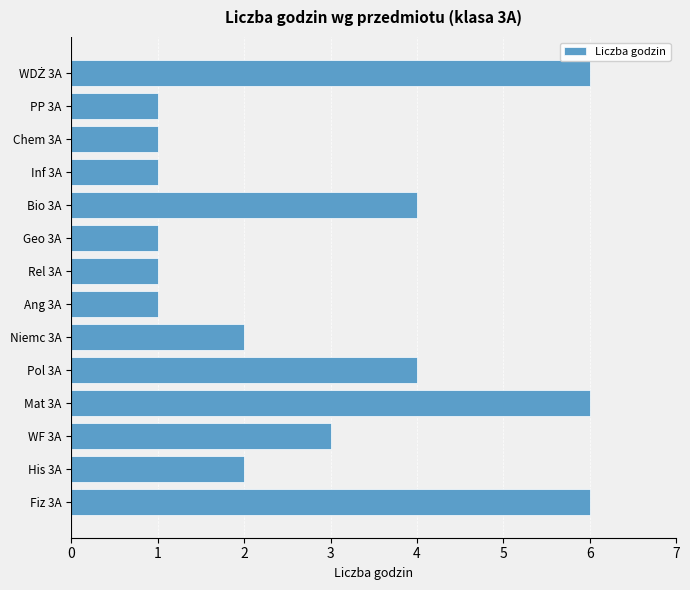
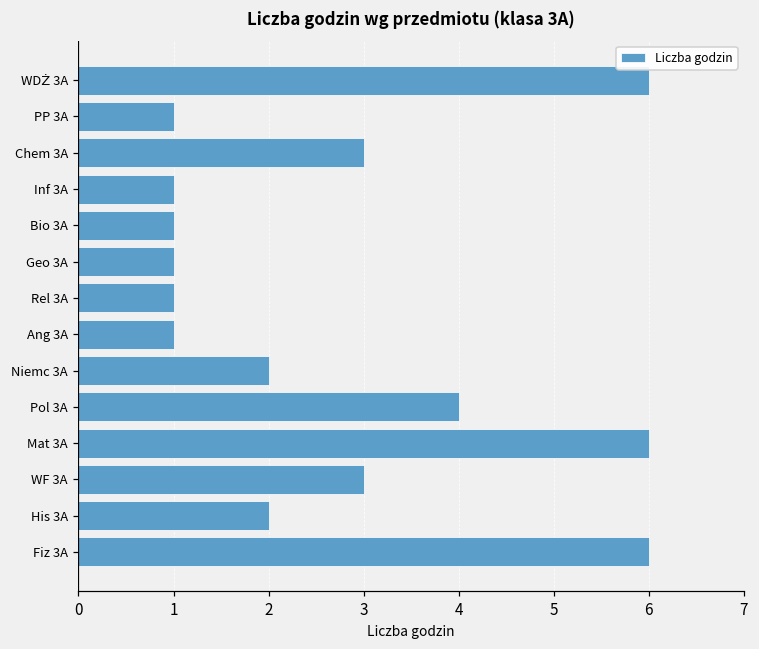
Chem 3A: 1 -> 3
Bio 3A: 4 -> 1
